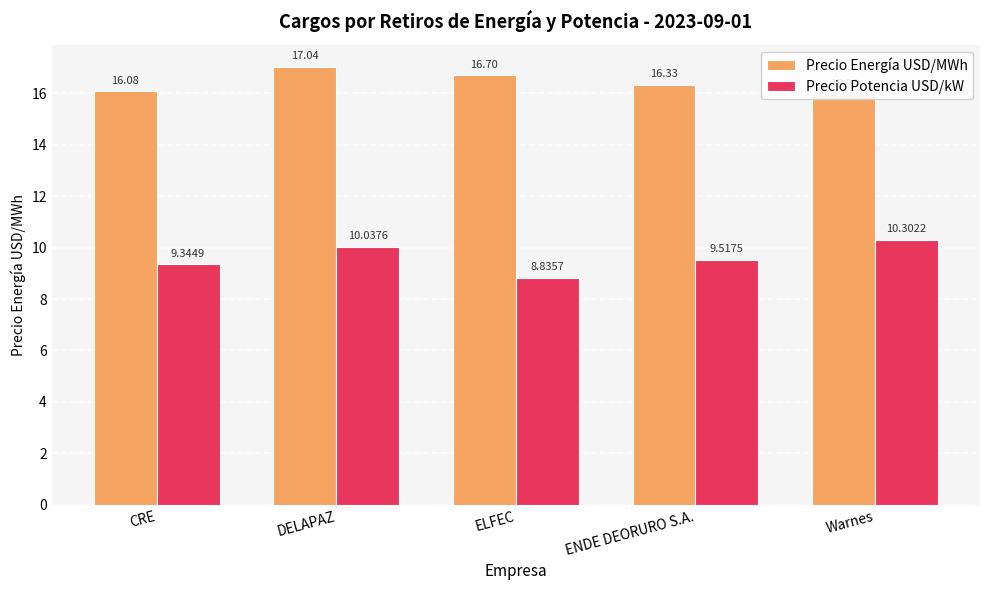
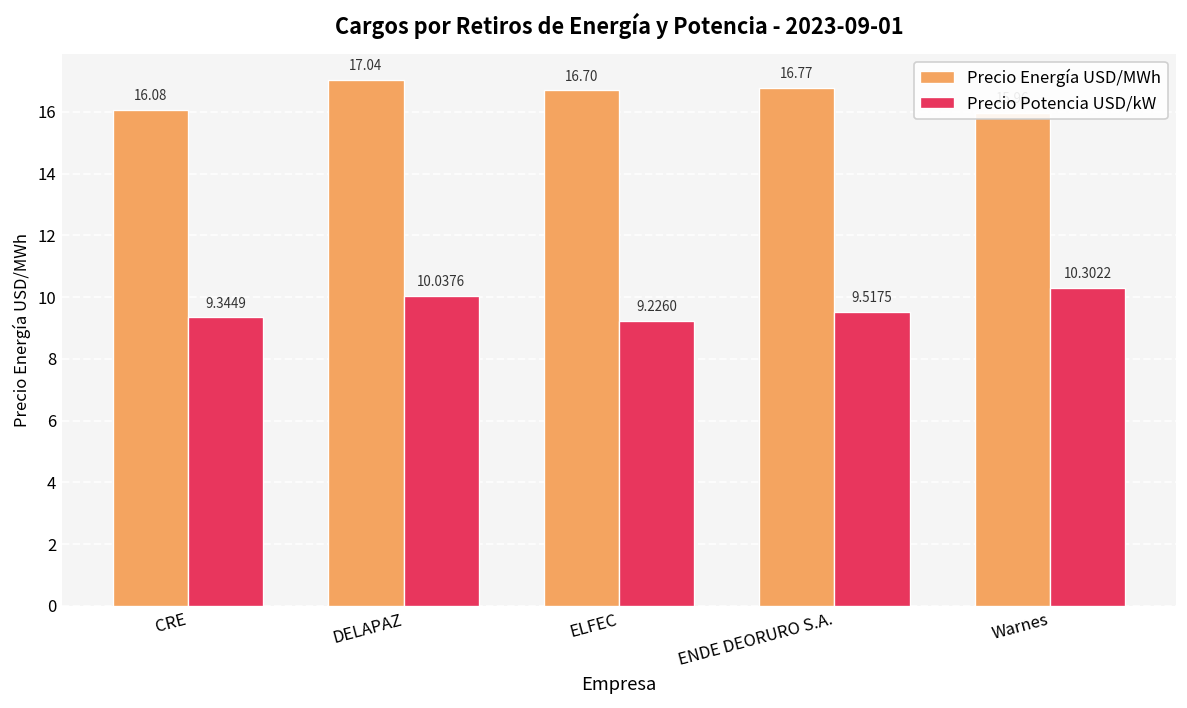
Precio Potencia USD/kW, ELFEC: 8.8357 -> 9.2260
Precio Energía USD/MWh, ENDE DEORURO S.A.: 16.33 -> 16.77
